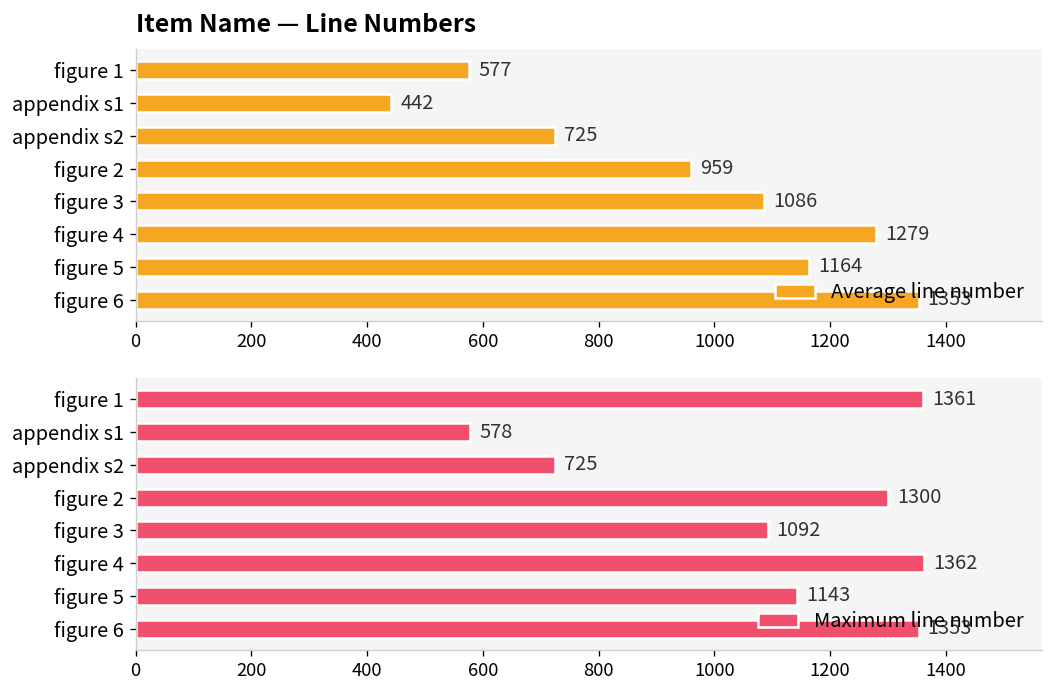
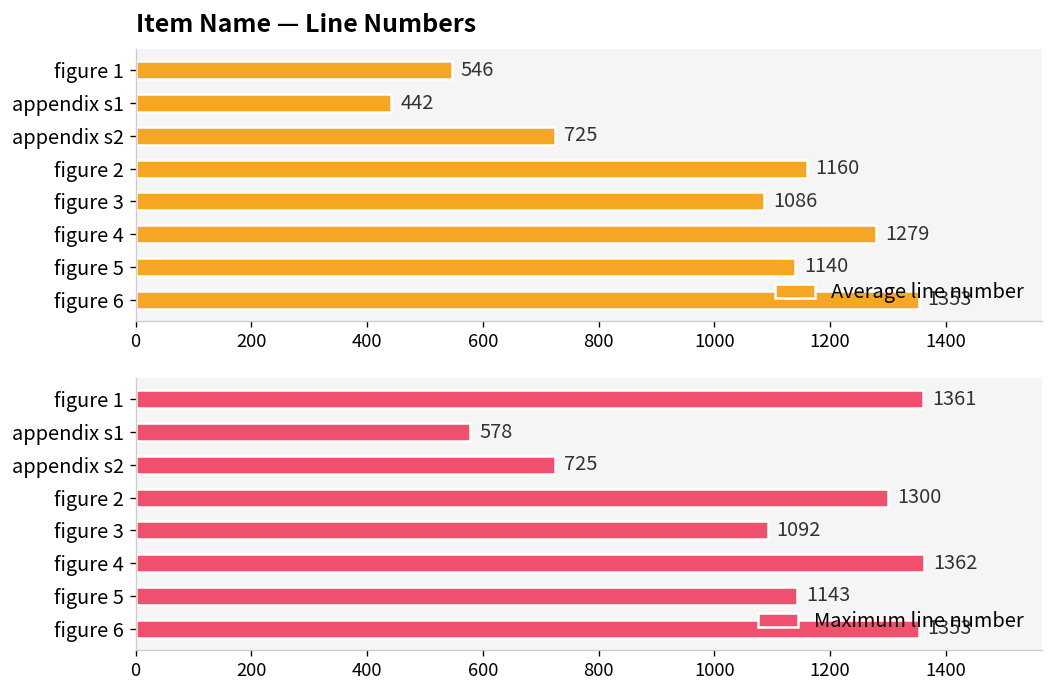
Item Name — Line Numbers, figure 1: 577 -> 546
Item Name — Line Numbers, figure 2: 959 -> 1160
Item Name — Line Numbers, figure 5: 1164 -> 1140
